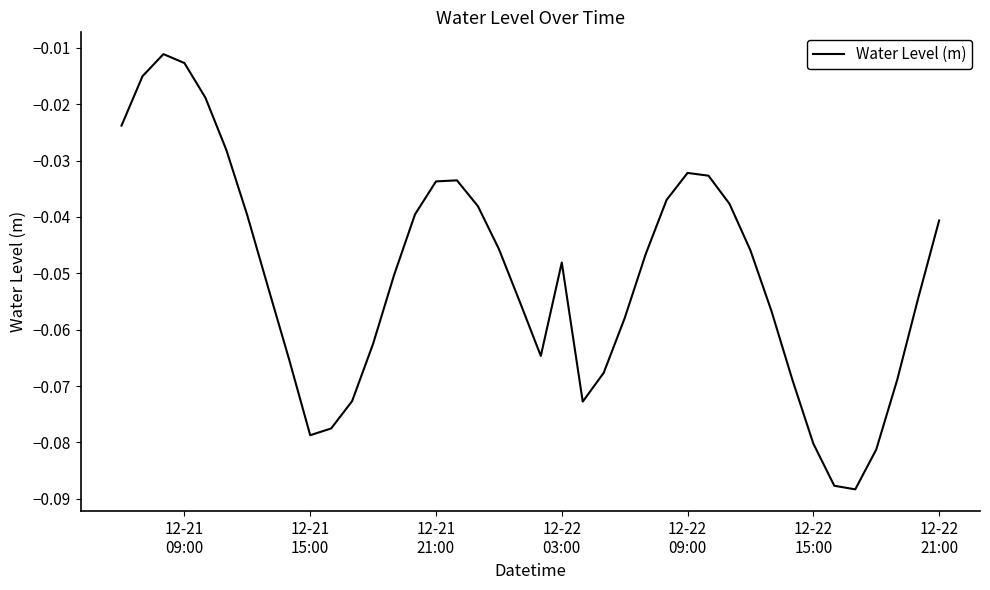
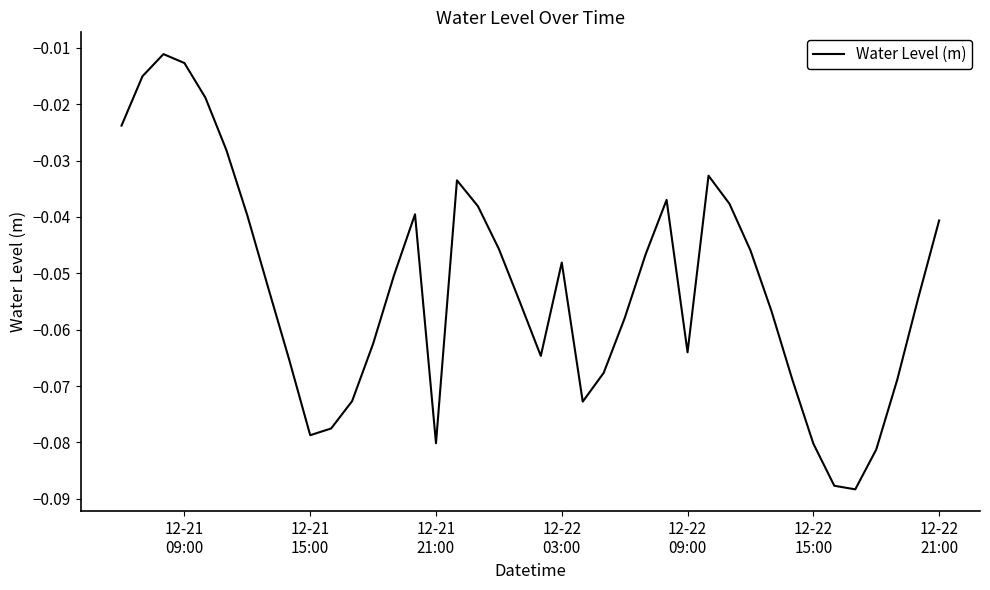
12-21 21:00: -0.034 -> -0.080
12-22 09:00: -0.032 -> -0.064
